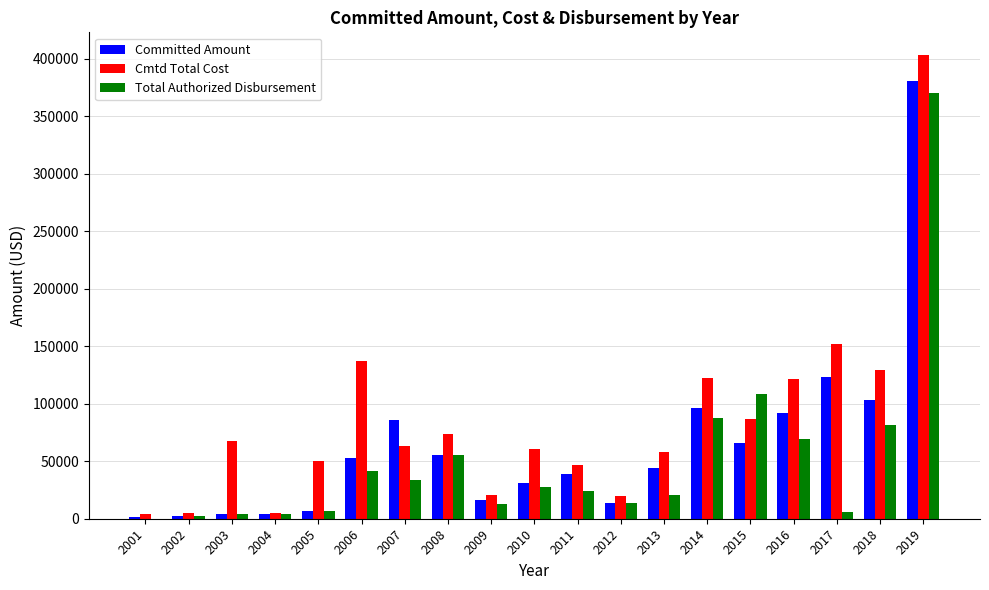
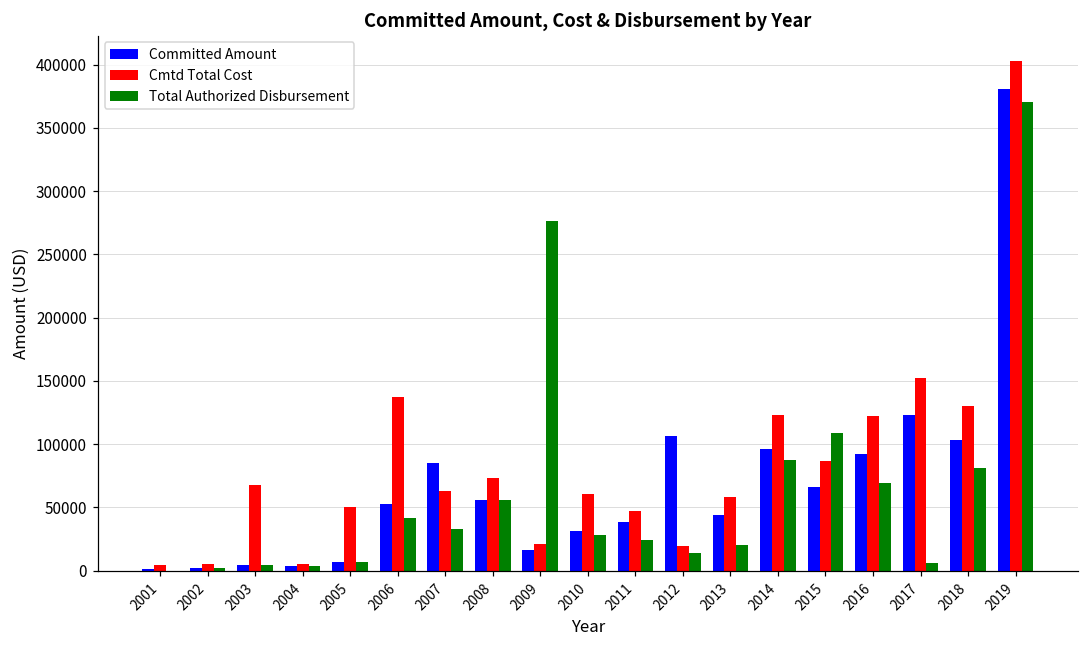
Total Authorized Disbursement, 2009: 13000 -> 276000
Committed Amount, 2012: 14000 -> 106000
